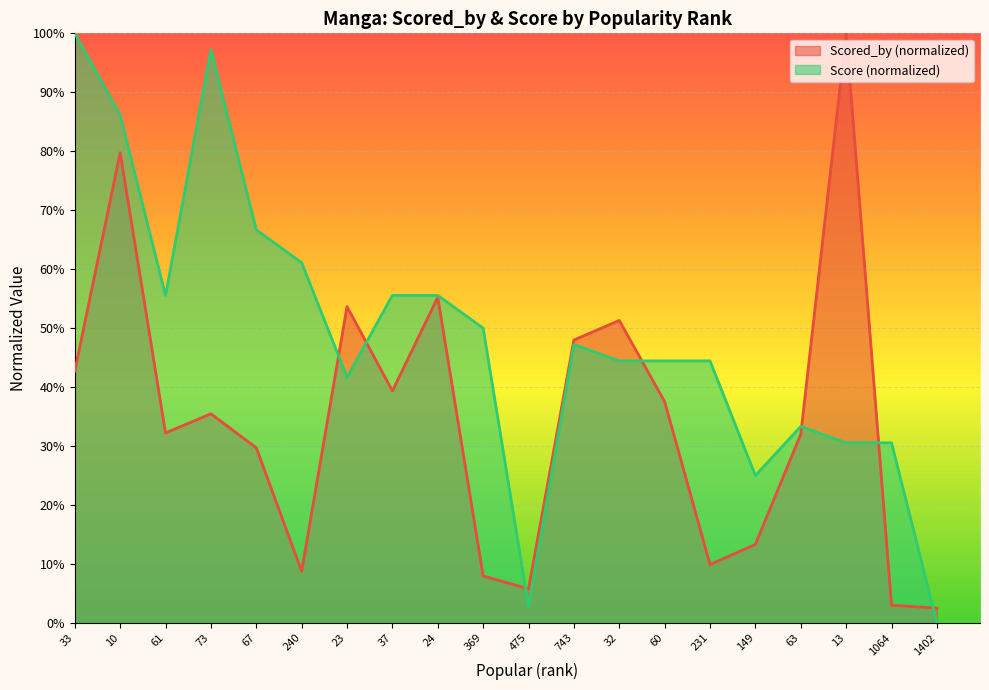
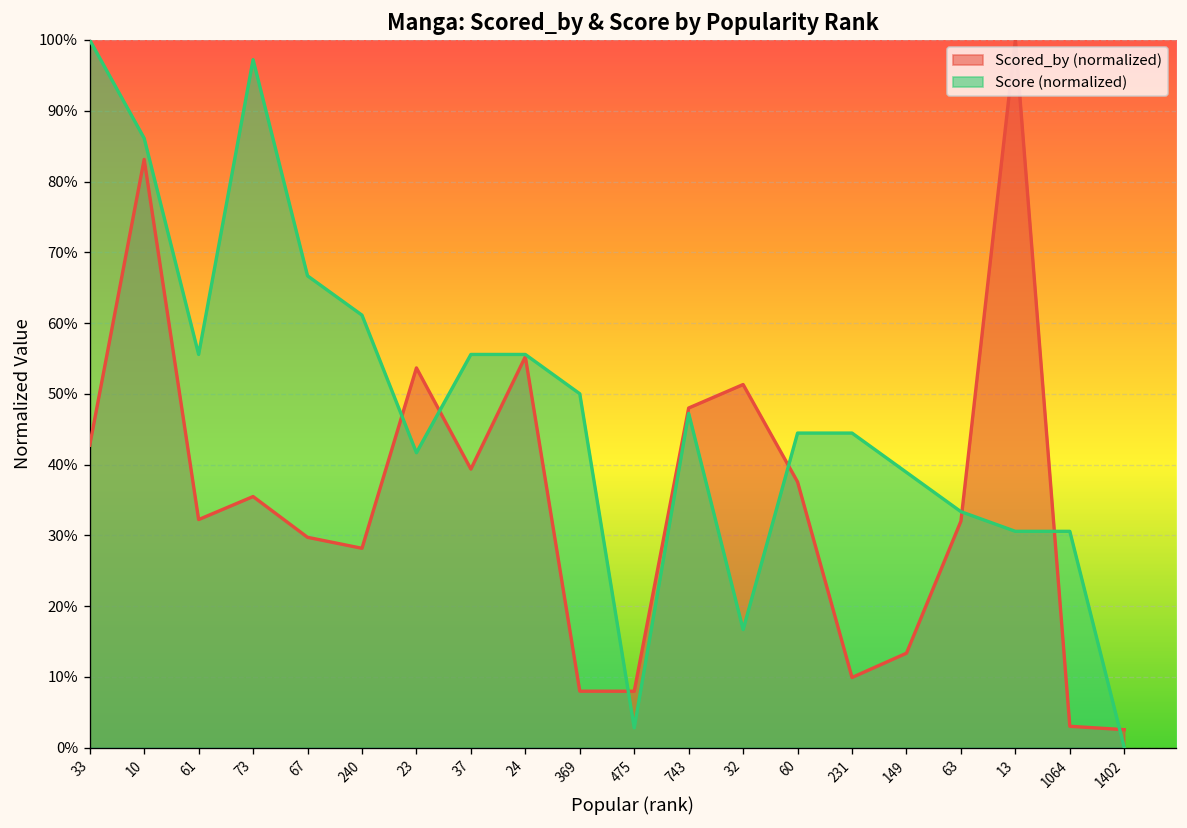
Scored_by (normalized), 10: 80% -> 83%
Scored_by (normalized), 240: 9% -> 28%
Scored_by (normalized), 475: 6% -> 8%
Score (normalized), 32: 44% -> 17%
Score (normalized), 149: 25% -> 39%
